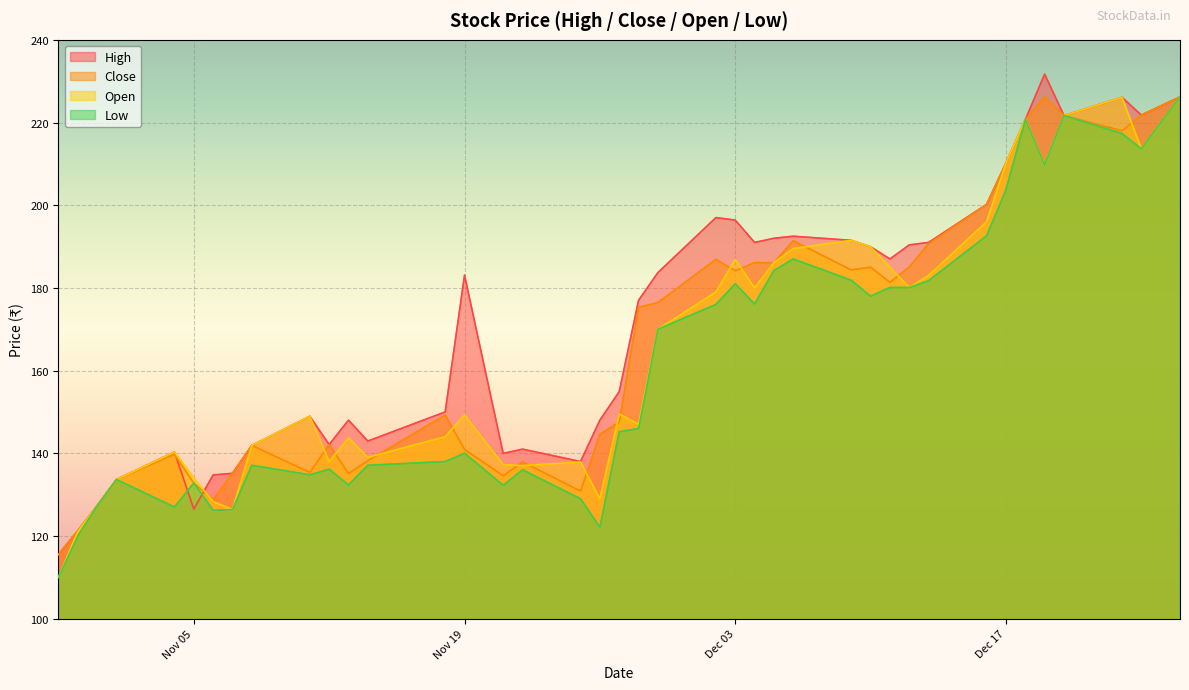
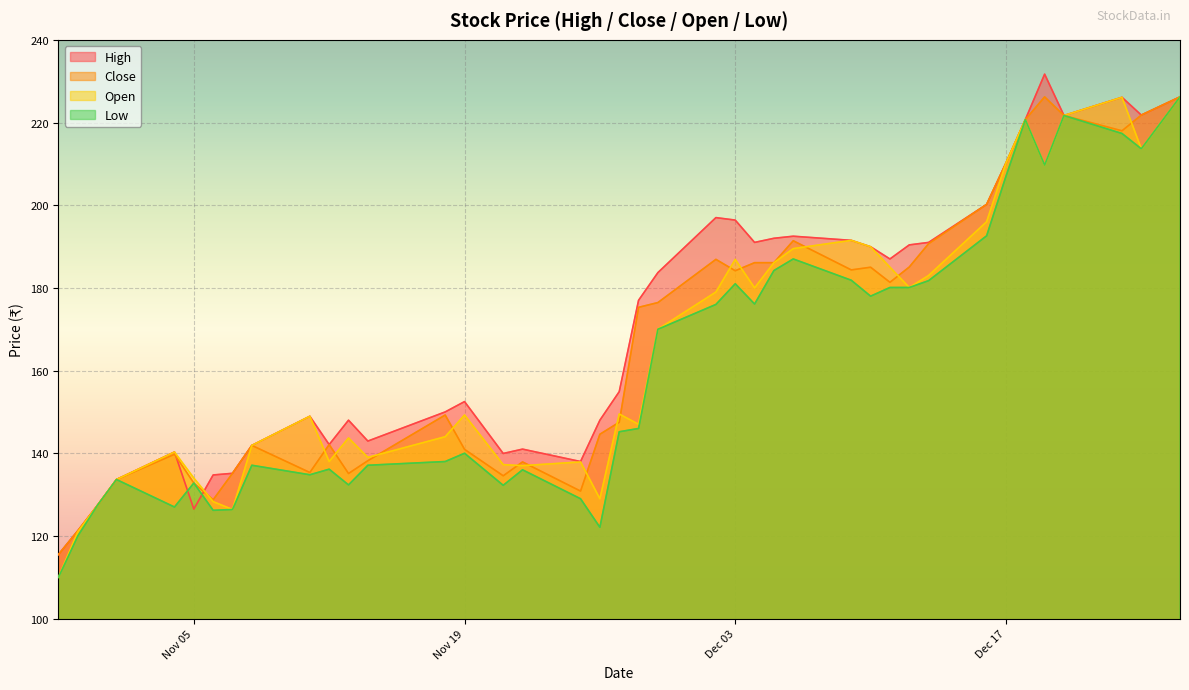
High, Nov 19: 183 -> 153
Low, Dec 17: 204 -> 207
